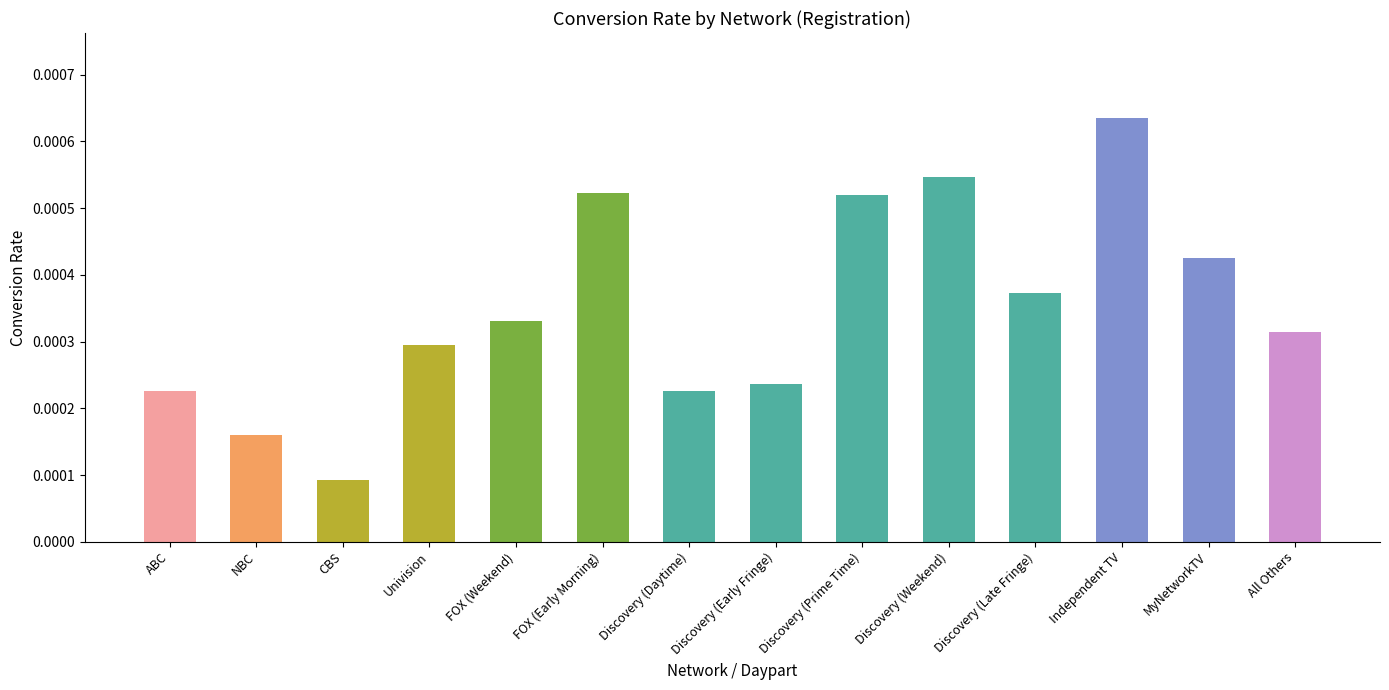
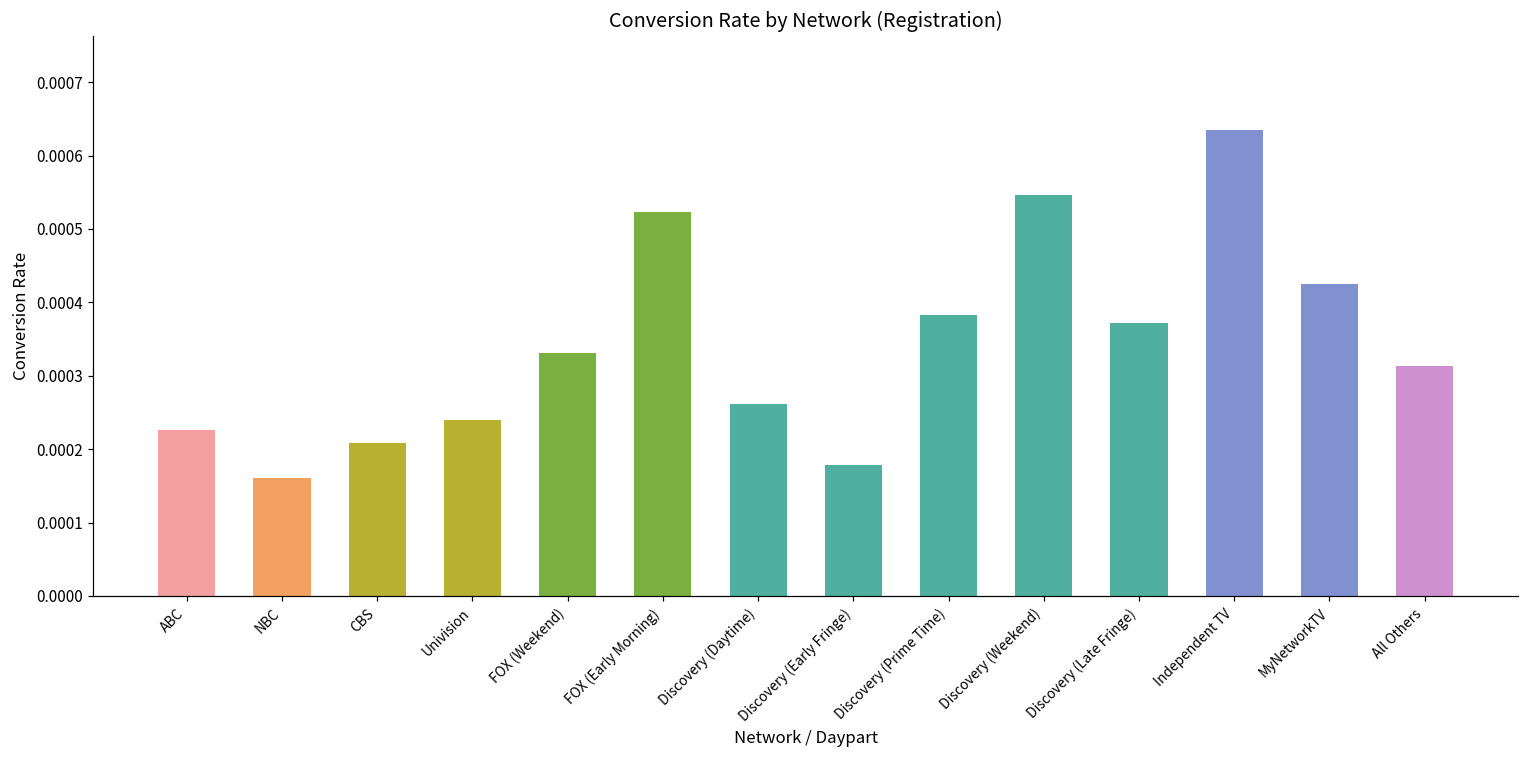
CBS: 0.00009 -> 0.00021
Univision: 0.00030 -> 0.00024
Discovery (Daytime): 0.00023 -> 0.00026
Discovery (Early Fringe): 0.00024 -> 0.00018
Discovery (Prime Time): 0.00052 -> 0.00038
